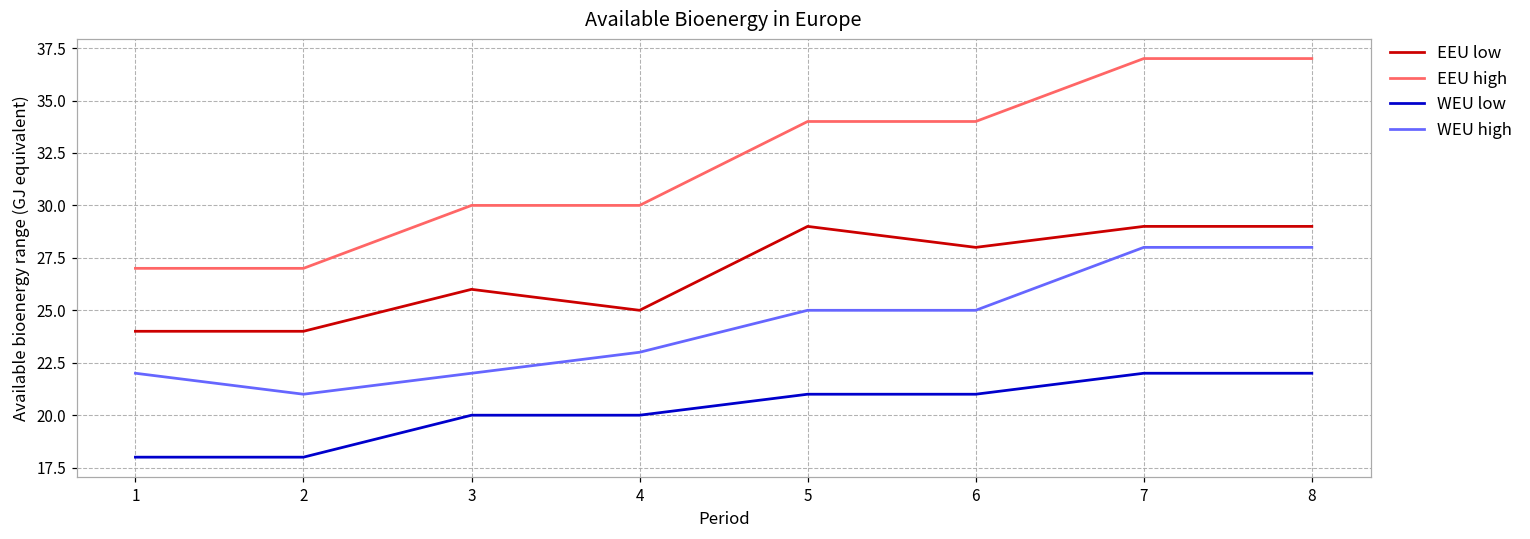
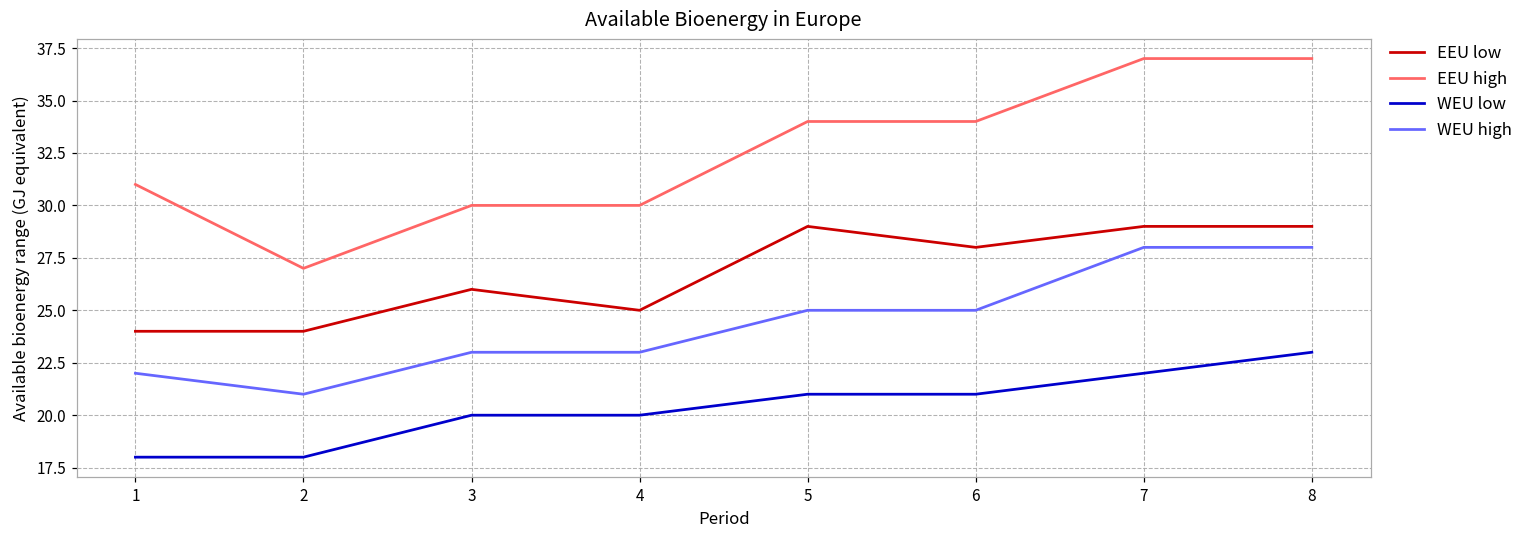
EEU high, 1: 27 -> 31
WEU high, 3: 22 -> 23
WEU low, 8: 22 -> 23
